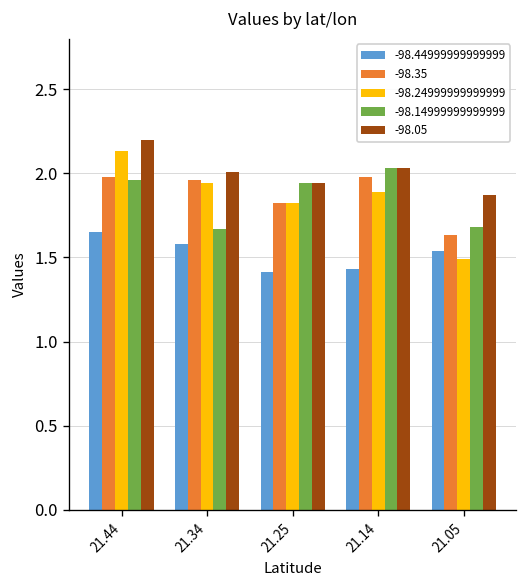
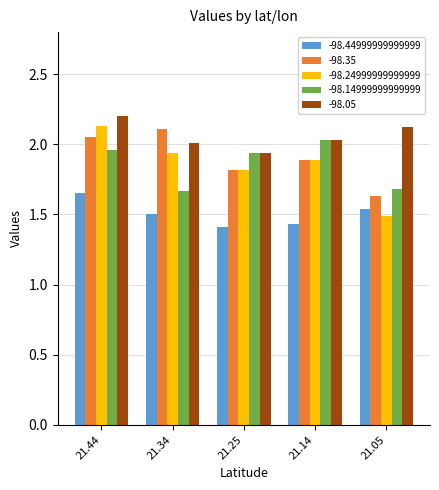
-98.35, 21.44: 1.98 -> 2.05
-98.44999999999999, 21.34: 1.58 -> 1.50
-98.35, 21.34: 1.96 -> 2.11
-98.35, 21.14: 1.98 -> 1.89
-98.05, 21.05: 1.87 -> 2.12
